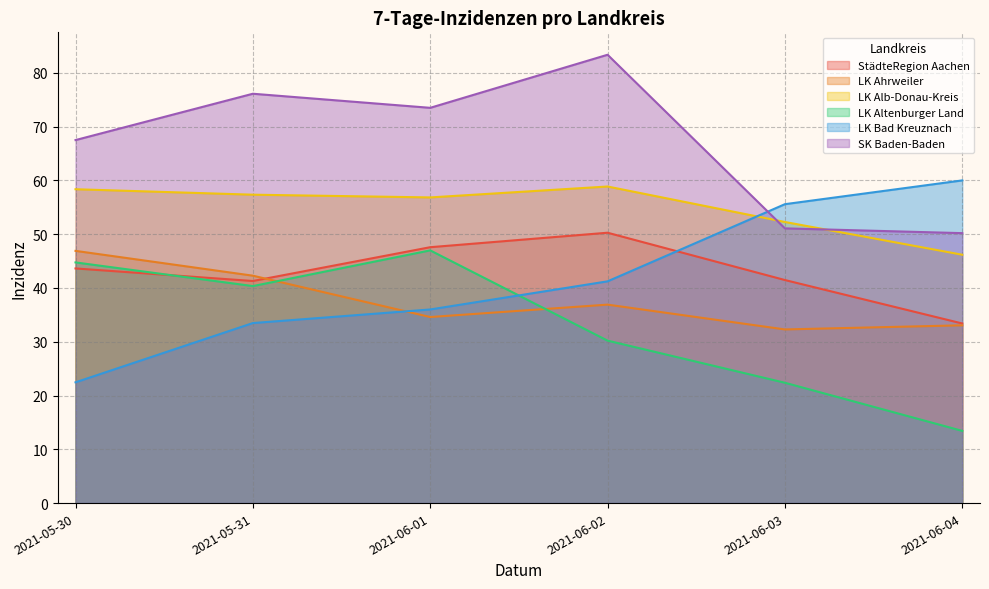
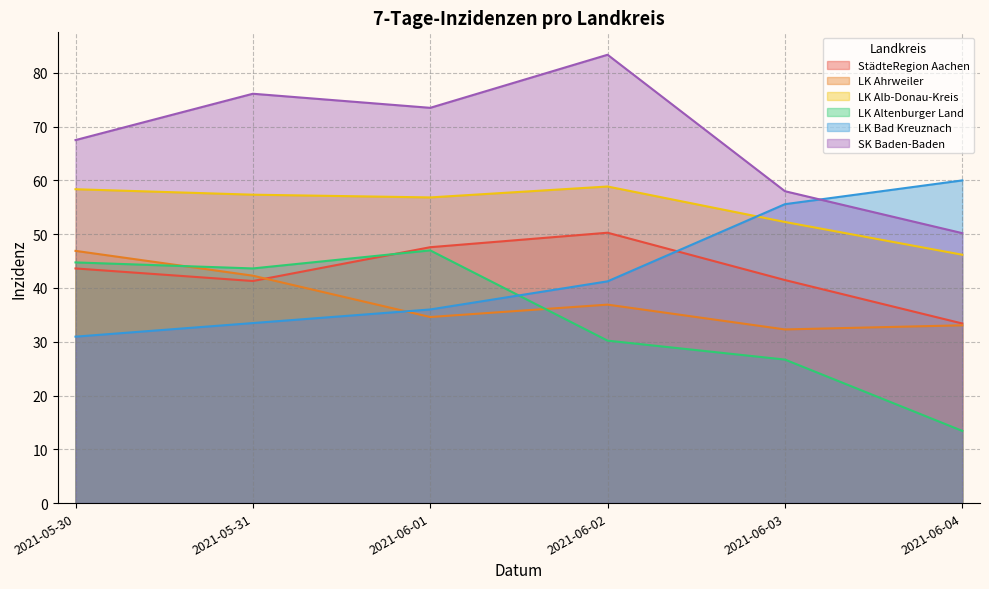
LK Bad Kreuznach, 2021-05-30: 22 -> 31
LK Altenburger Land, 2021-05-31: 40 -> 44
LK Altenburger Land, 2021-06-03: 22 -> 27
SK Baden-Baden, 2021-06-03: 51 -> 58
